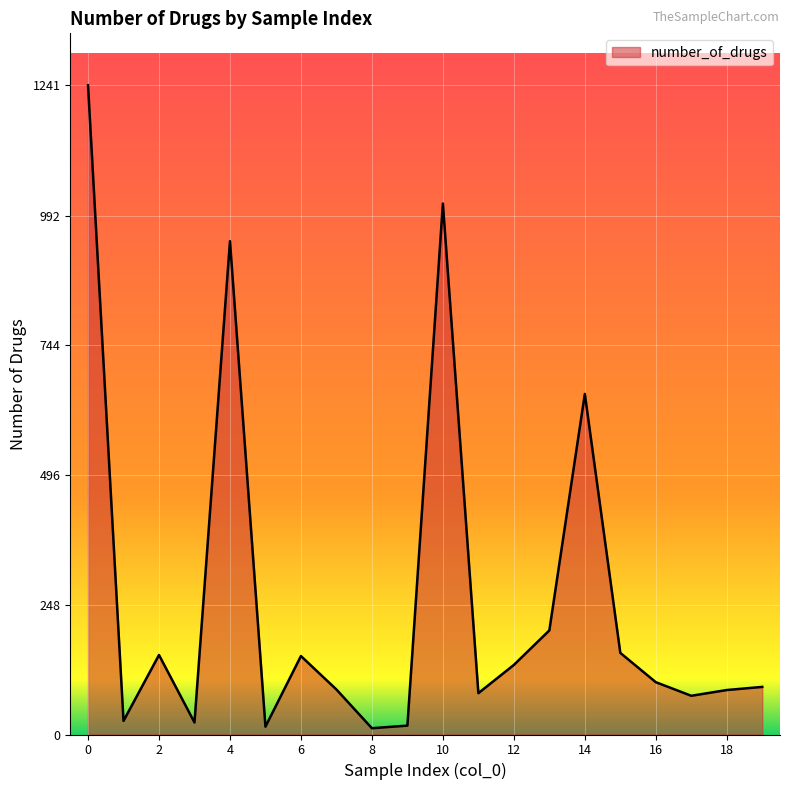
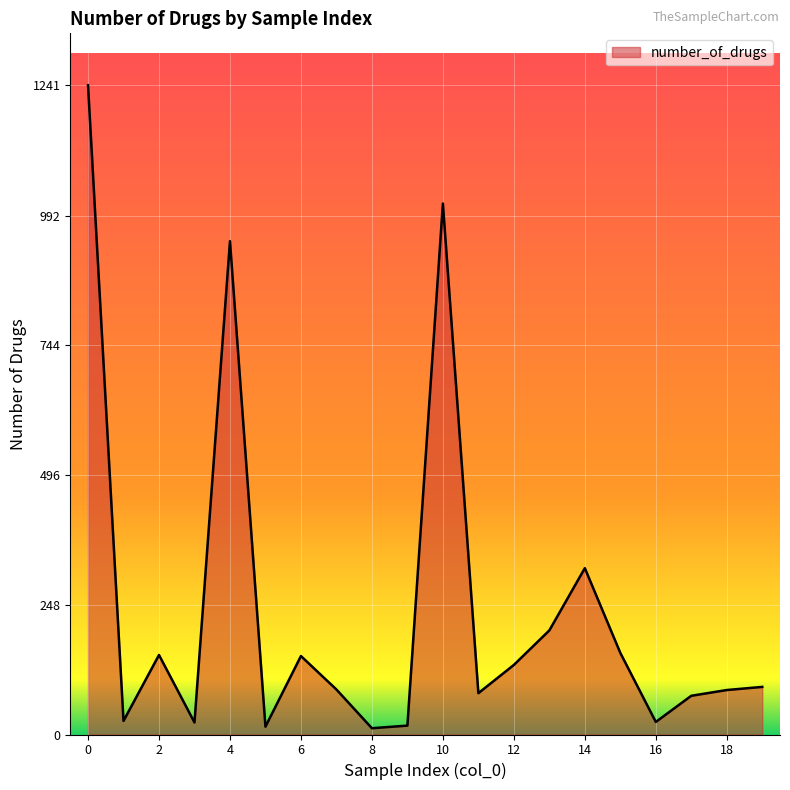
14: 650 -> 320
16: 100 -> 20
